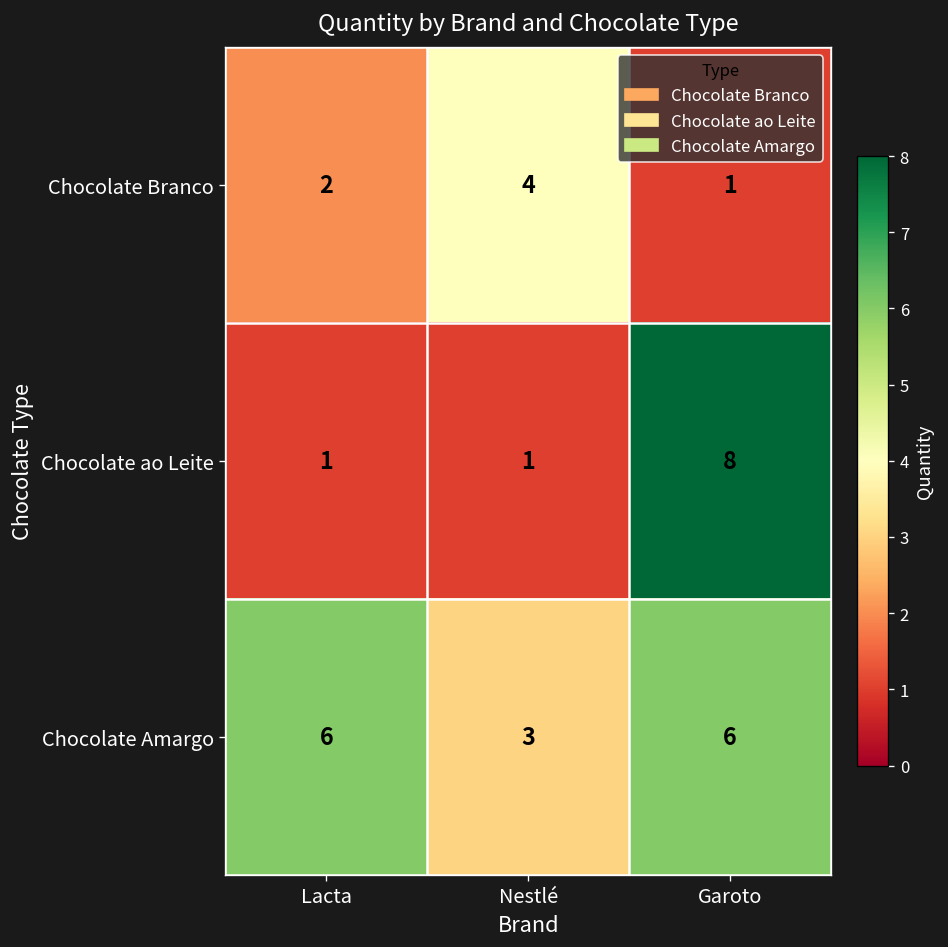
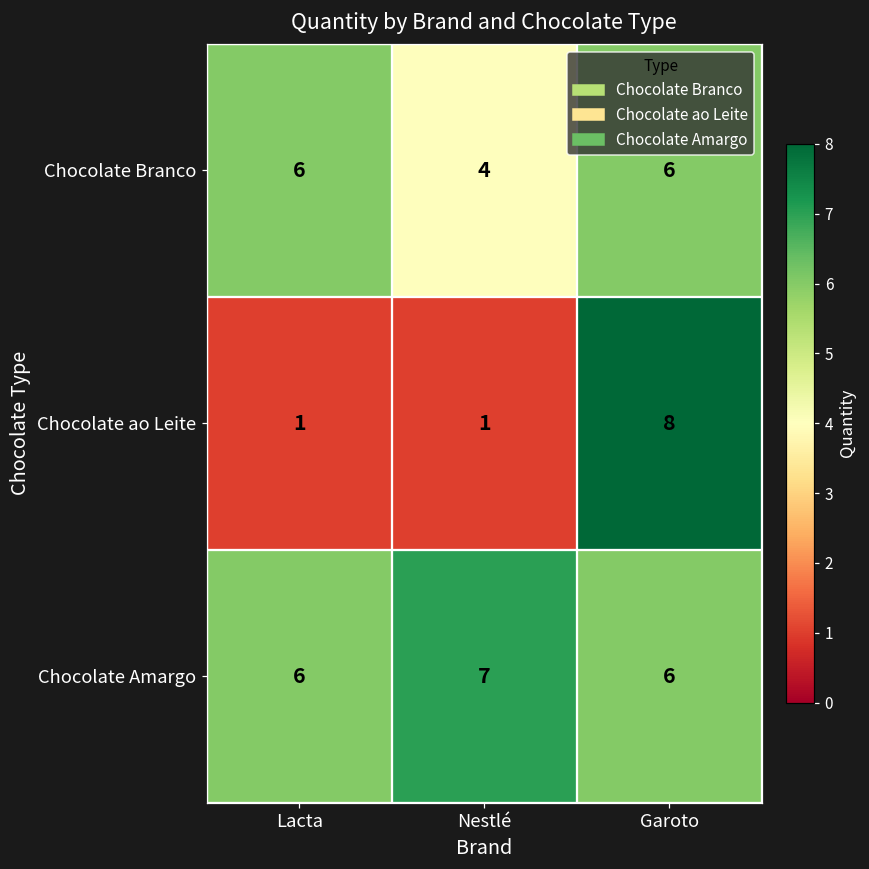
Chocolate Branco, Lacta: 2 -> 6
Chocolate Branco, Garoto: 1 -> 6
Chocolate Amargo, Nestlé: 3 -> 7
